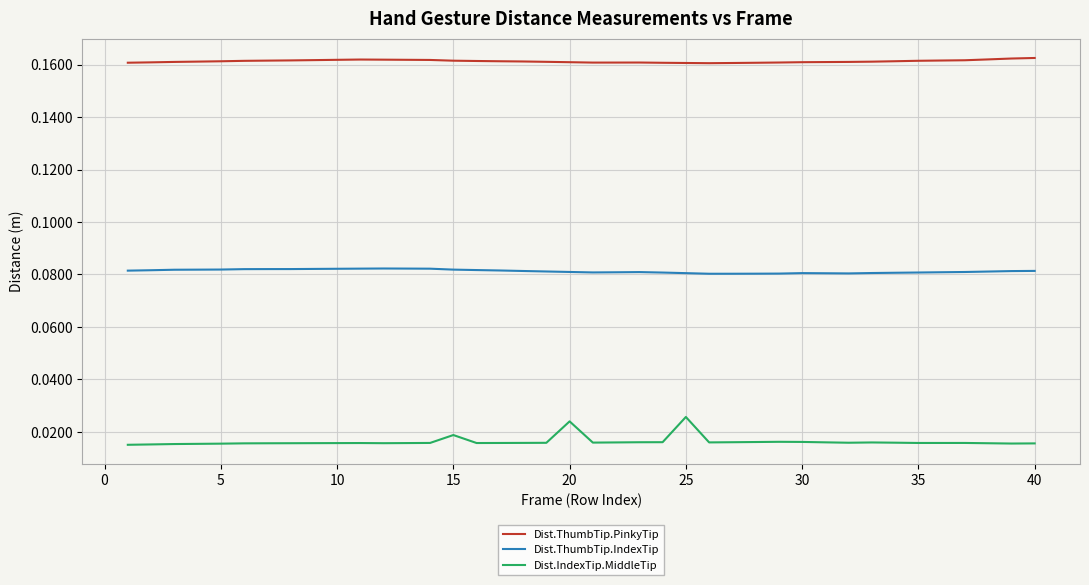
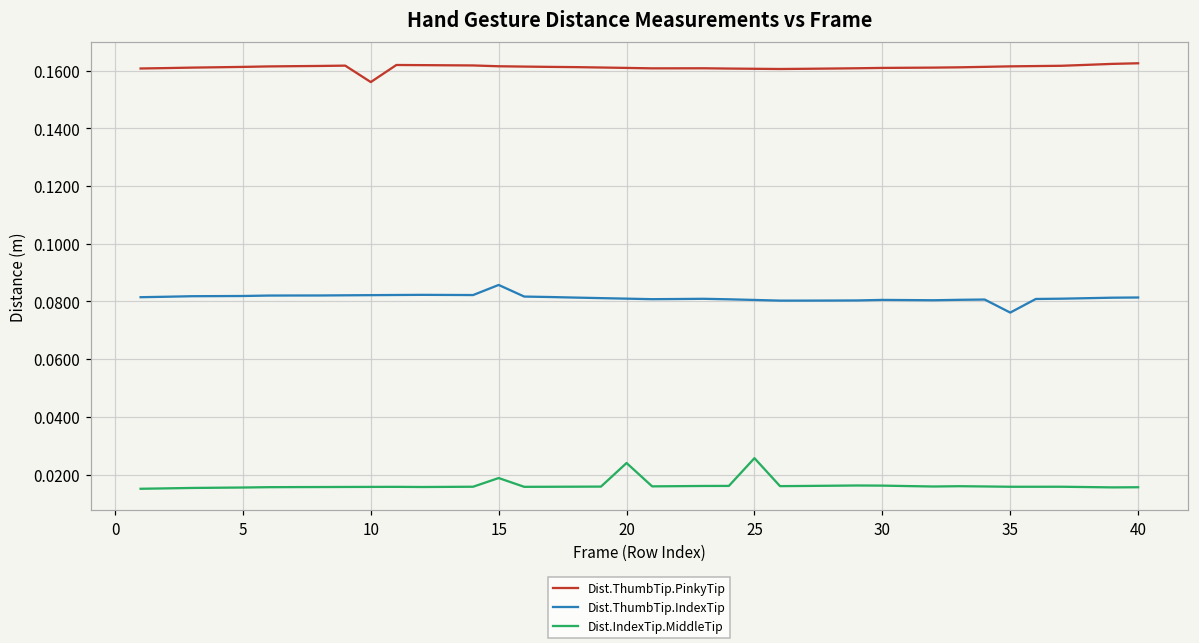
Dist.ThumbTip.PinkyTip, 10: 0.162 -> 0.156
Dist.ThumbTip.IndexTip, 15: 0.082 -> 0.086
Dist.ThumbTip.IndexTip, 35: 0.081 -> 0.076
